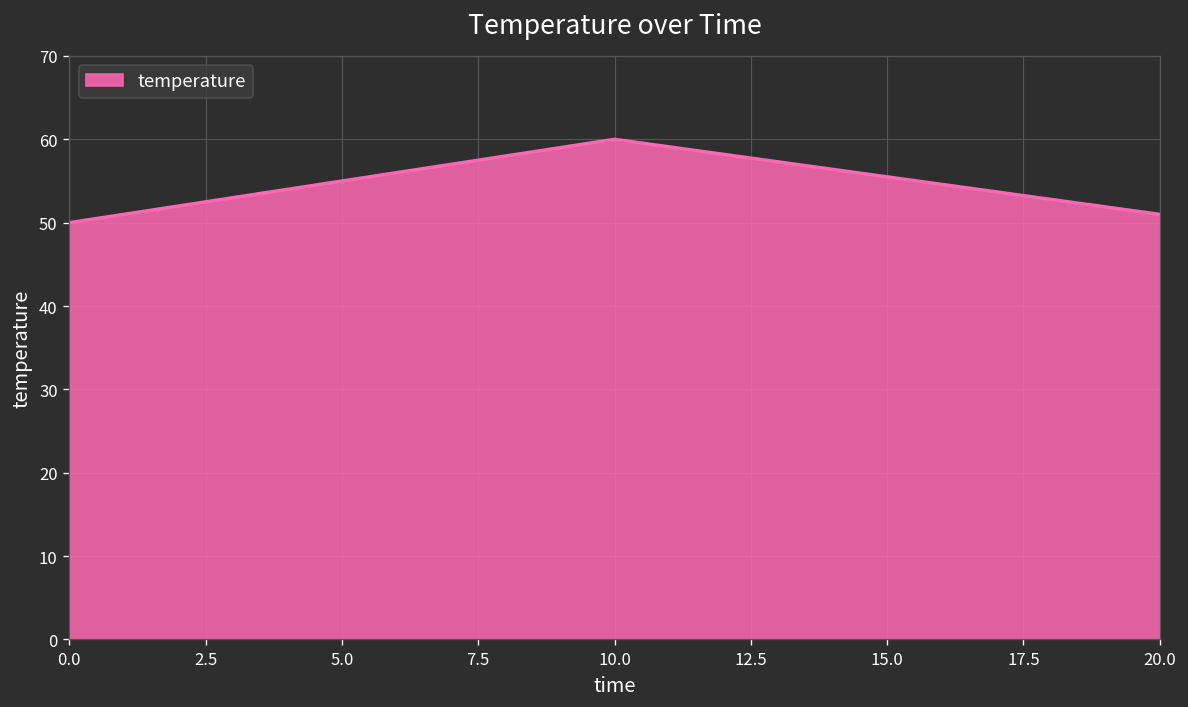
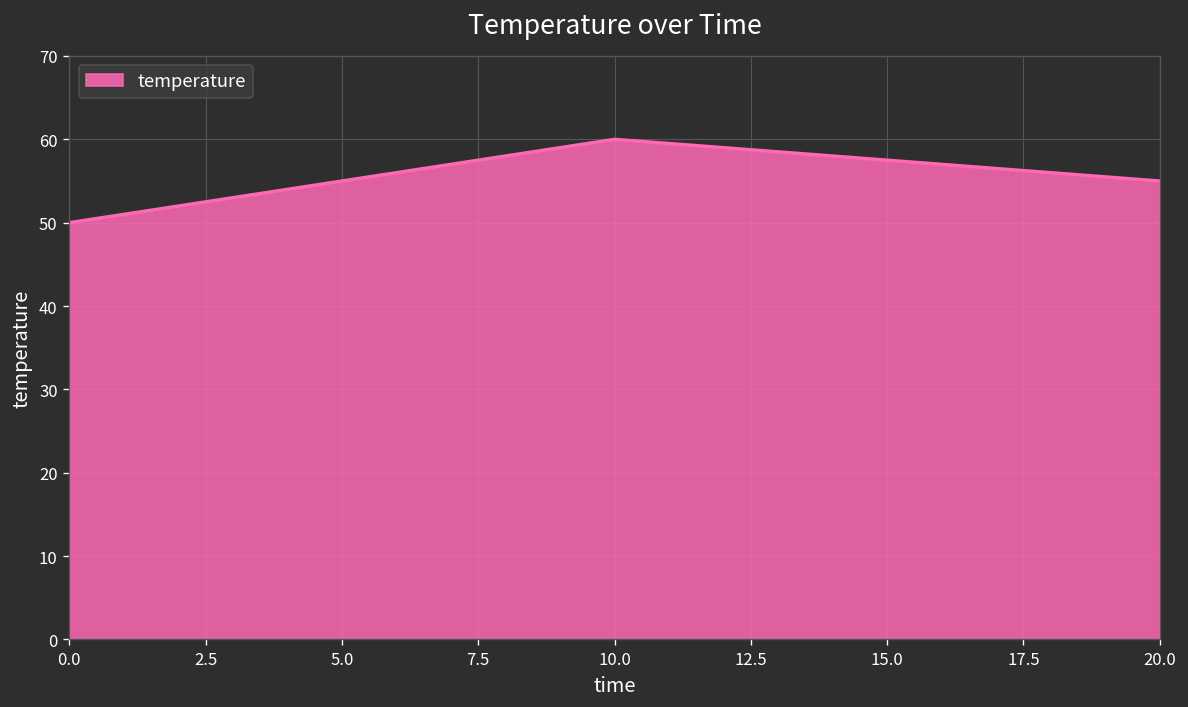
20.0: 51 -> 55
